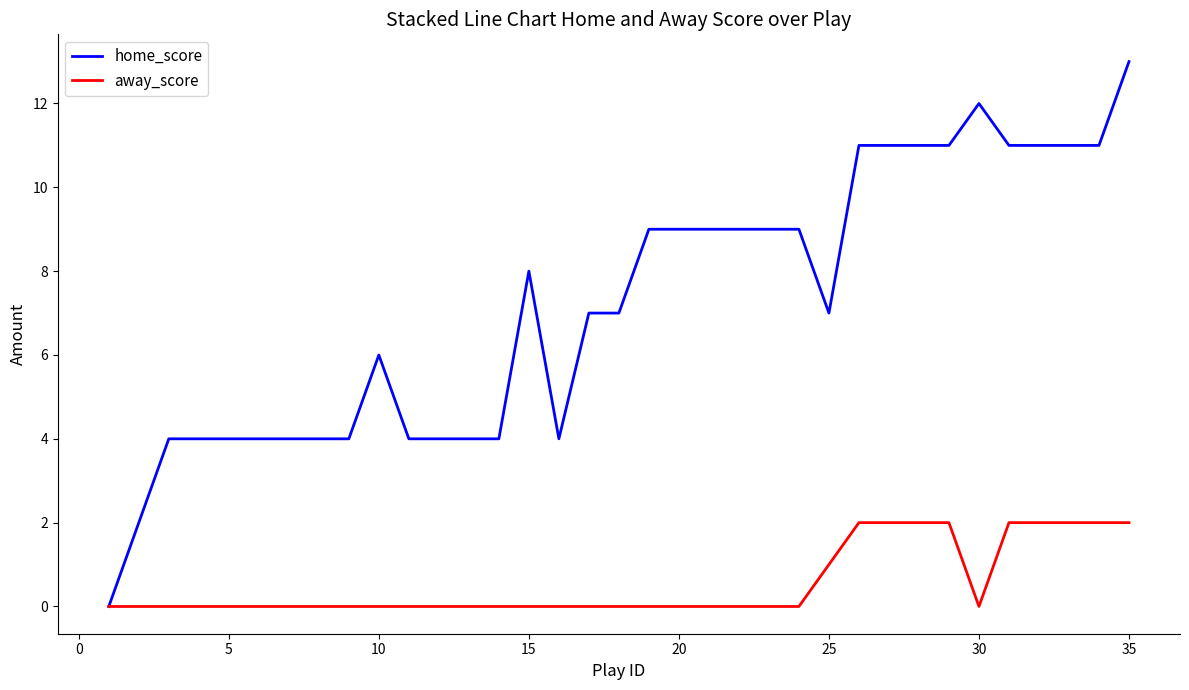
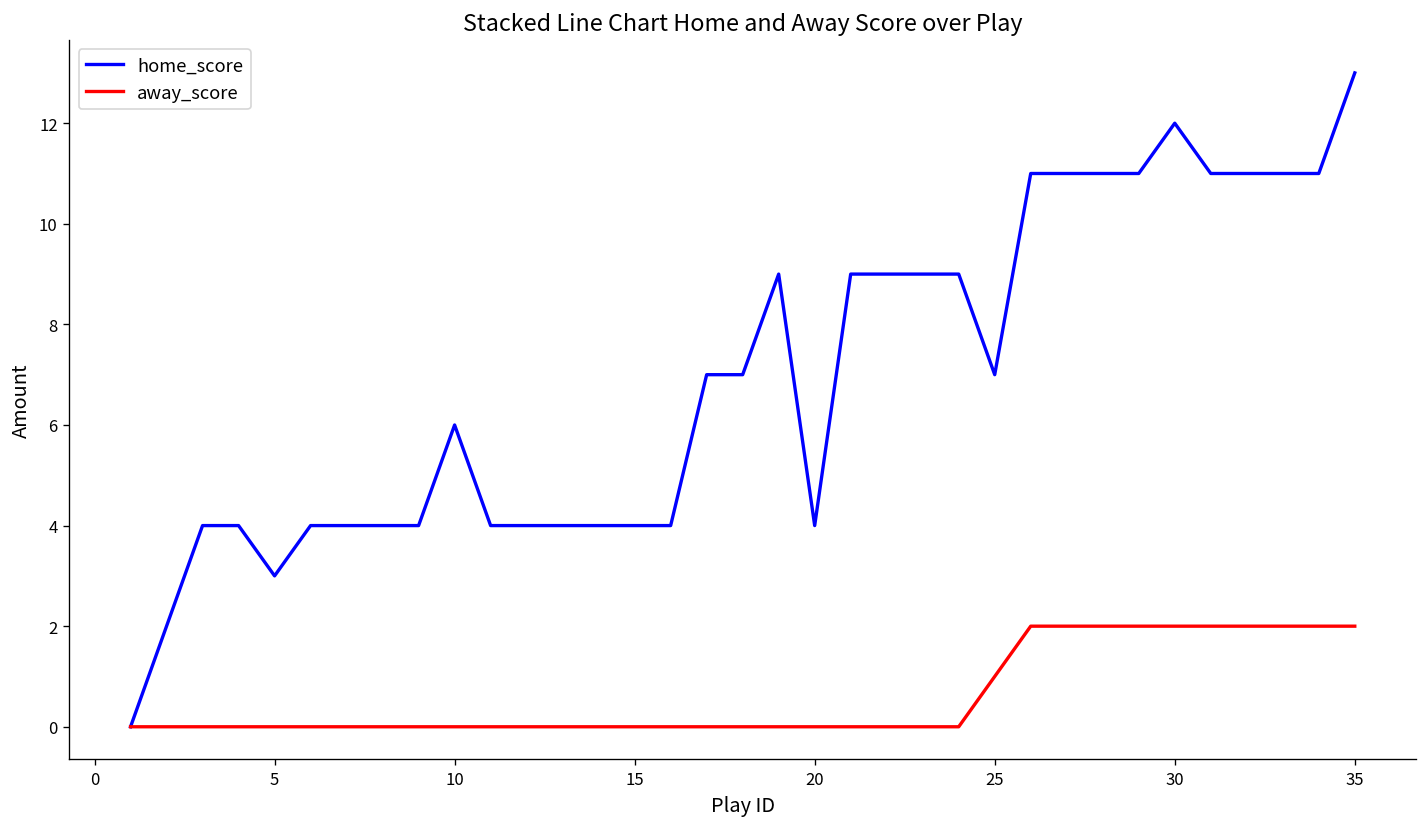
home_score, 5: 4 -> 3
home_score, 15: 8 -> 4
home_score, 20: 9 -> 4
away_score, 30: 0 -> 2
